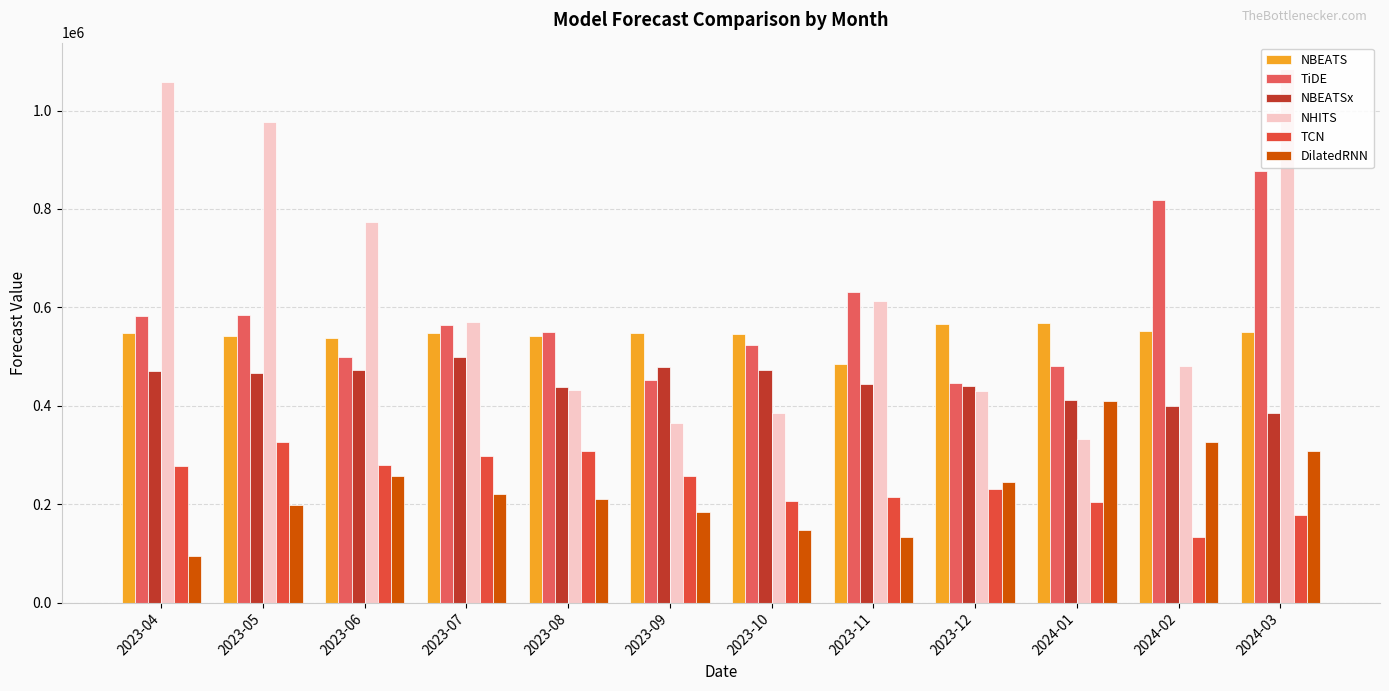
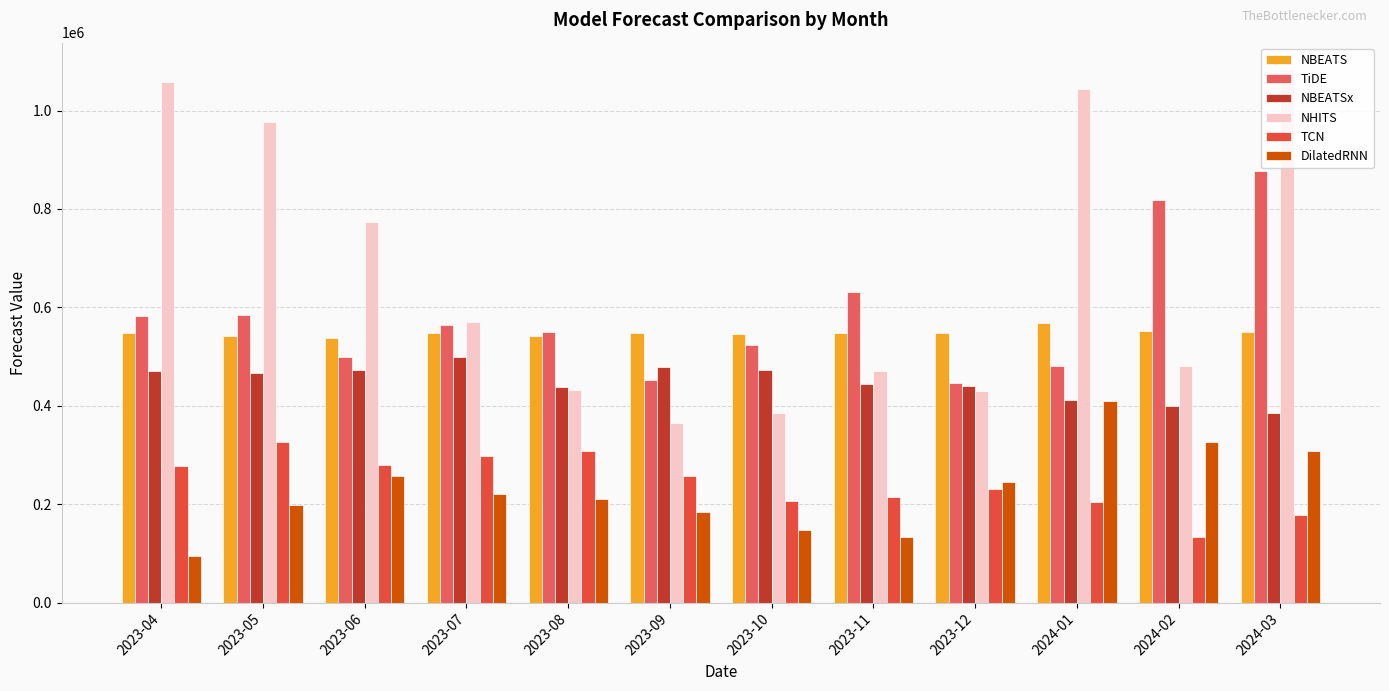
NBEATS, 2023-11: 480000 -> 550000
NHITS, 2023-11: 610000 -> 470000
NBEATS, 2023-12: 570000 -> 550000
NHITS, 2024-01: 330000 -> 1040000
